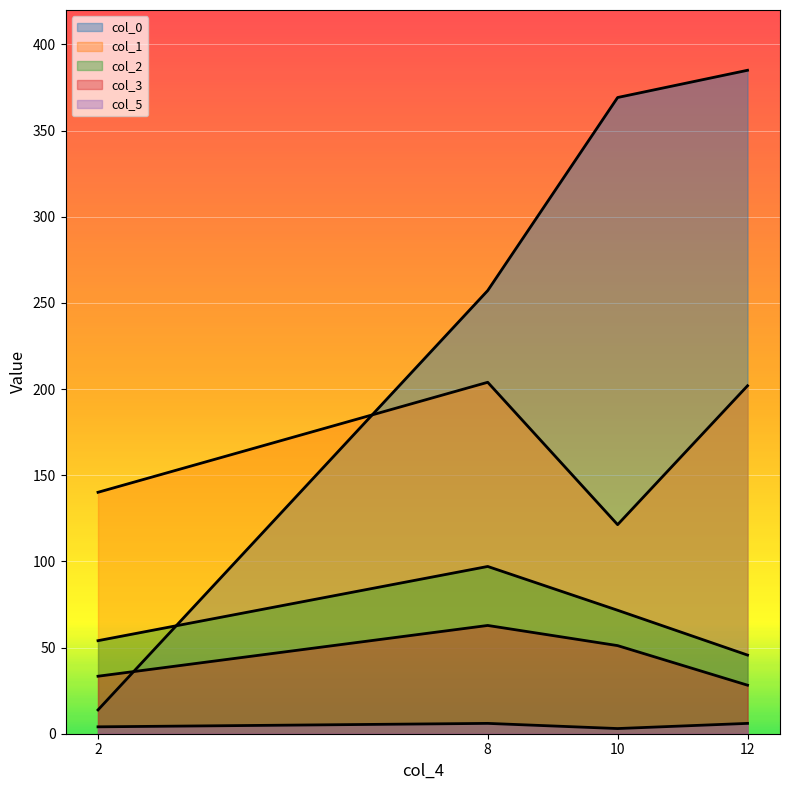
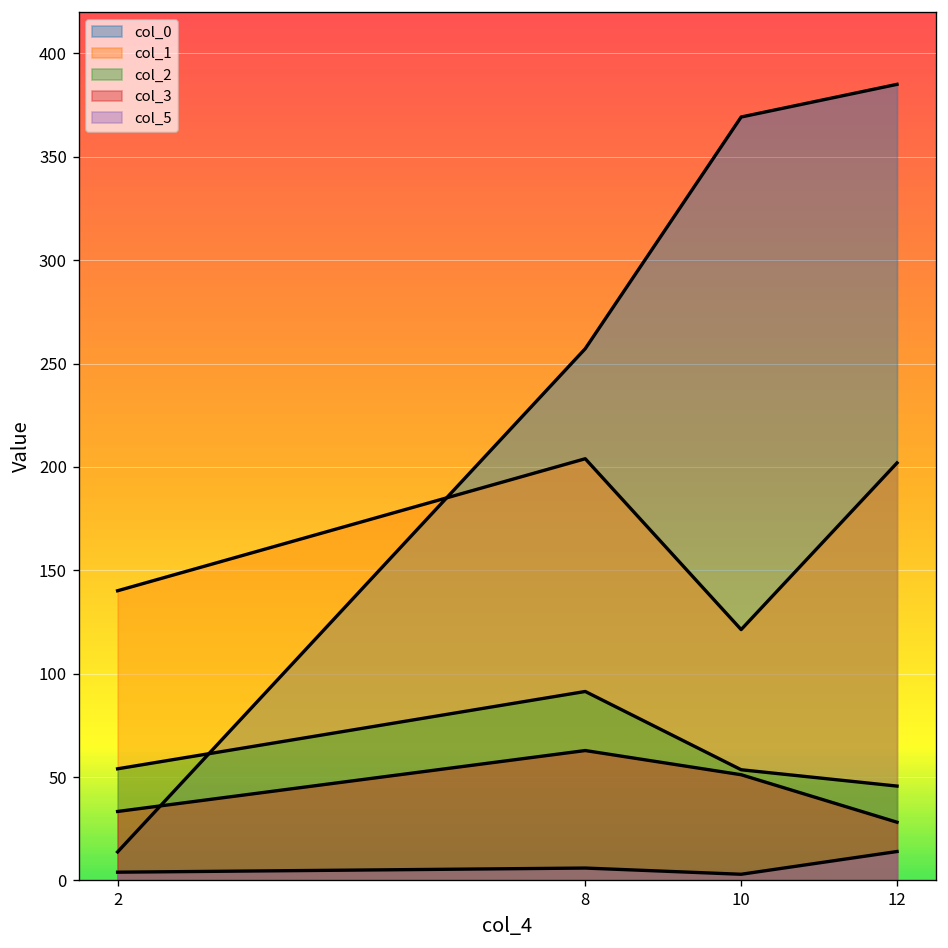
col_2, 8: 97 -> 91
col_2, 10: 72 -> 54
col_5, 12: 6 -> 14
